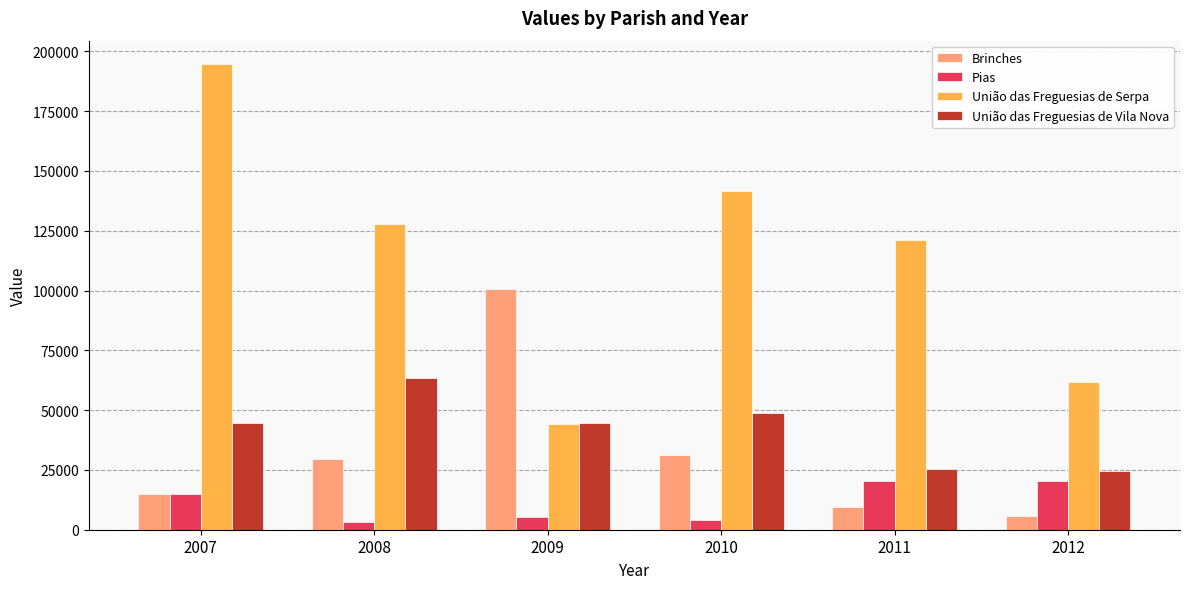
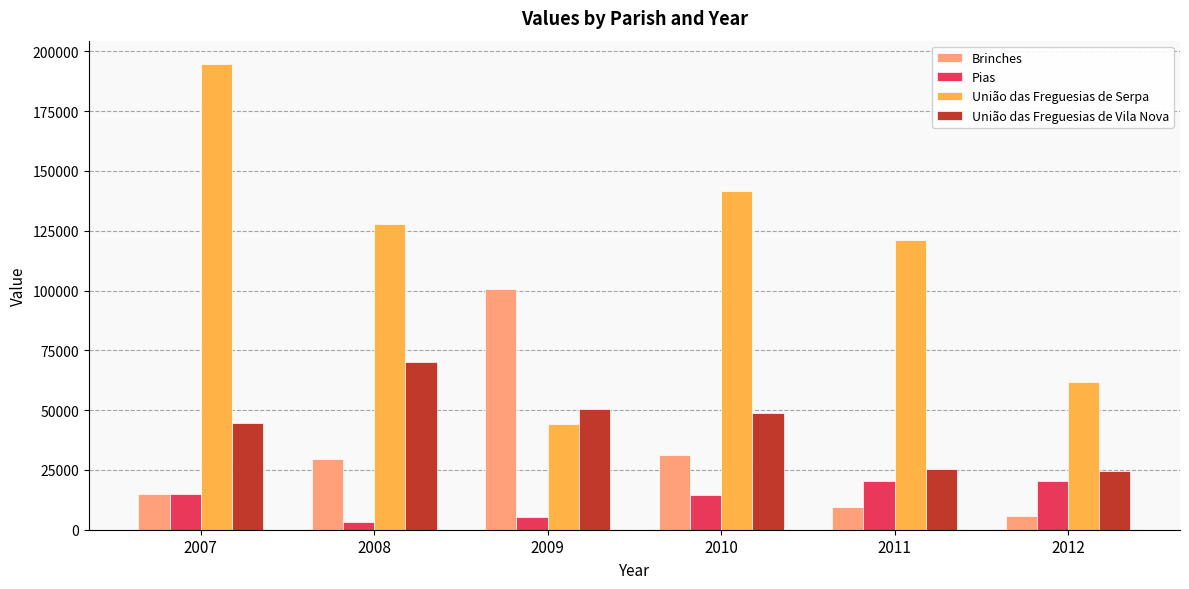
União das Freguesias de Vila Nova, 2008: 63000 -> 70000
União das Freguesias de Vila Nova, 2009: 45000 -> 51000
Pias, 2010: 4000 -> 14000
